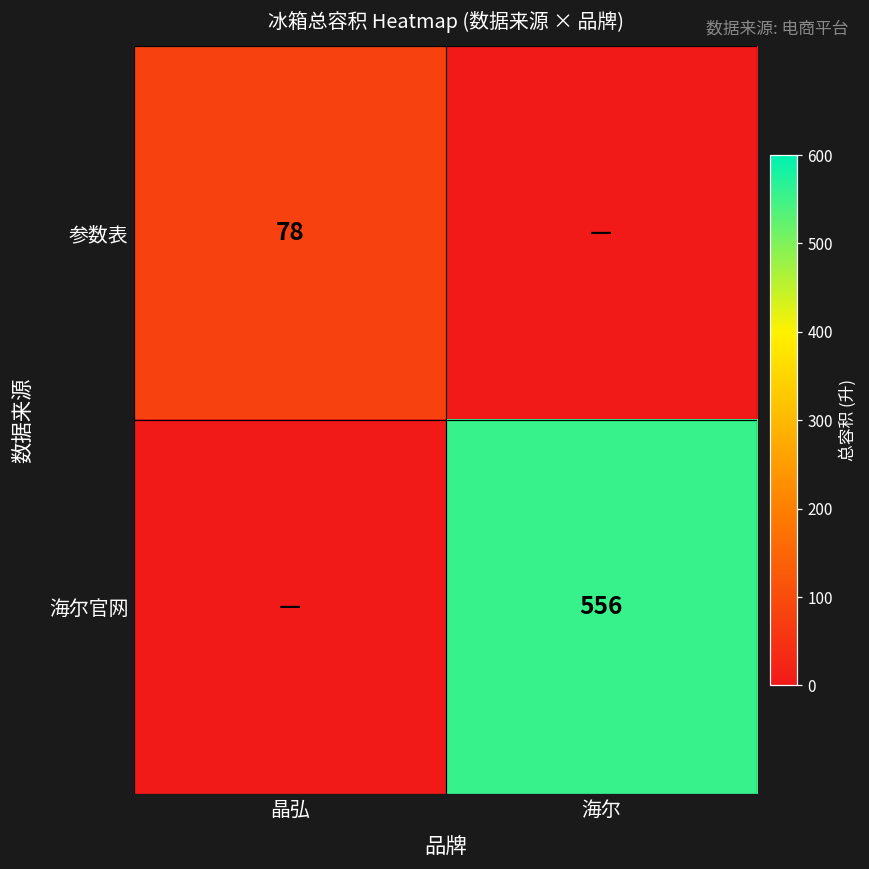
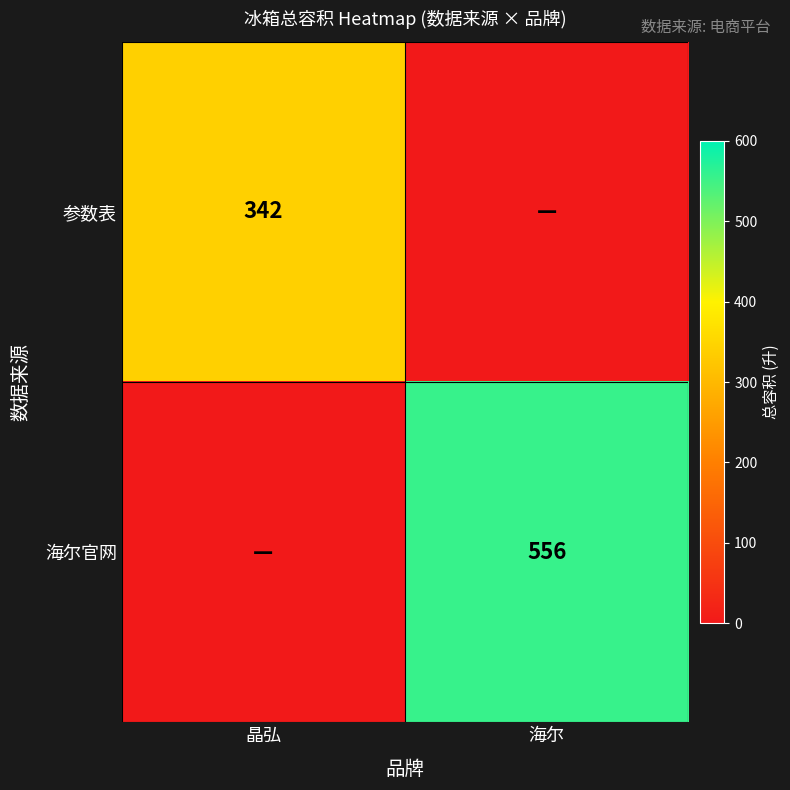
参数表, 晶弘: 78 -> 342
